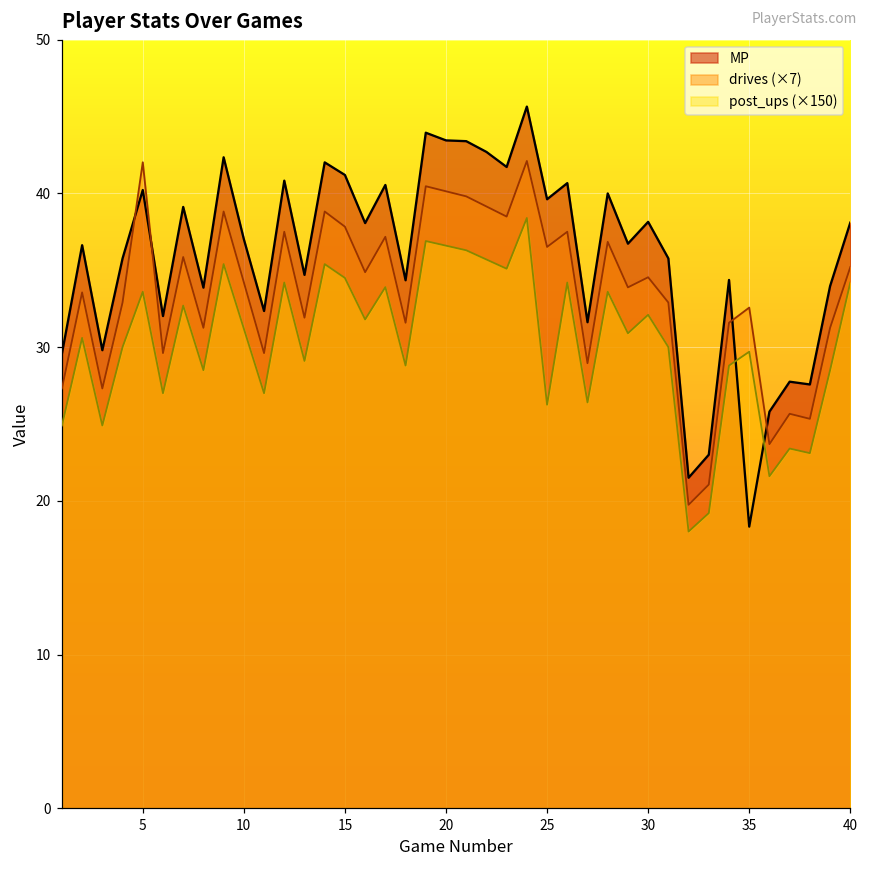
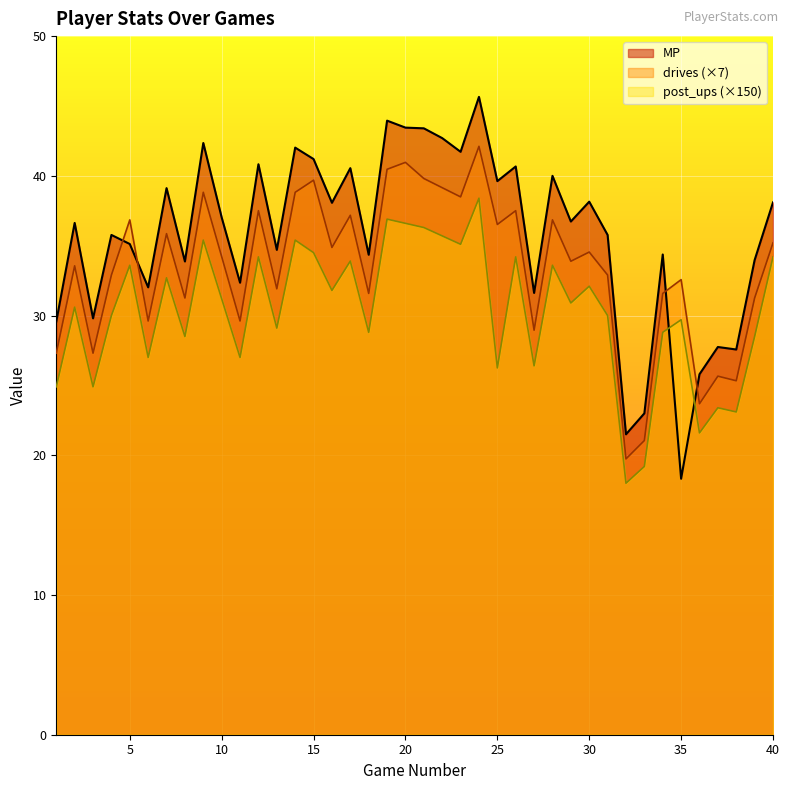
MP, 5: 40.2 -> 35.1
drives (×7), 5: 42.0 -> 36.8
drives (×7), 15: 37.8 -> 39.7
drives (×7), 20: 40.1 -> 41.0
